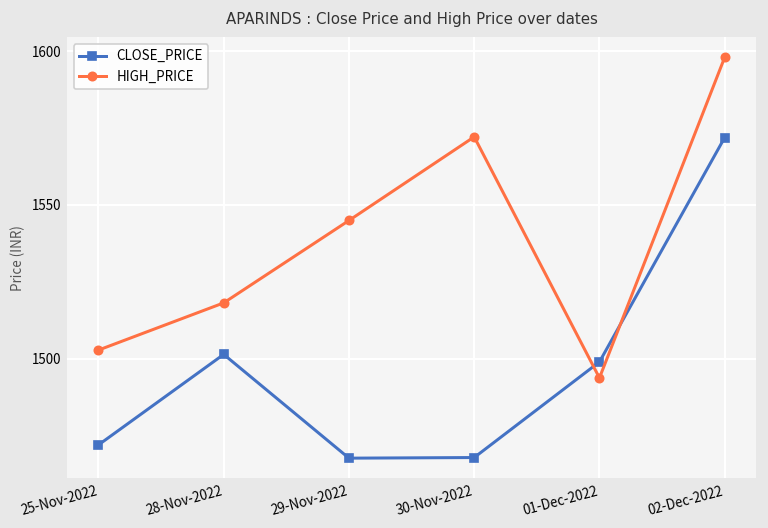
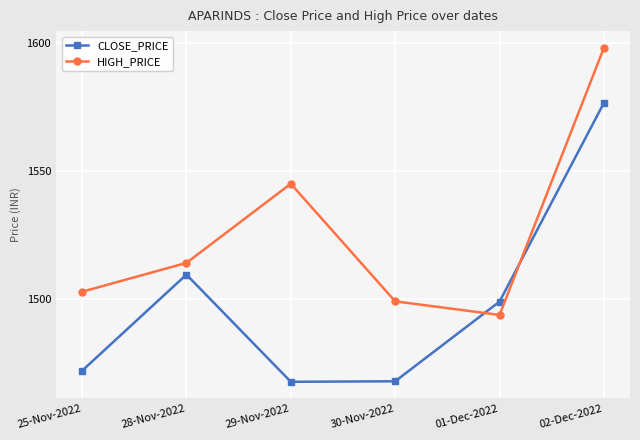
CLOSE_PRICE, 28-Nov-2022: 1501 -> 1509
HIGH_PRICE, 28-Nov-2022: 1518 -> 1514
HIGH_PRICE, 30-Nov-2022: 1572 -> 1499
CLOSE_PRICE, 02-Dec-2022: 1572 -> 1576
